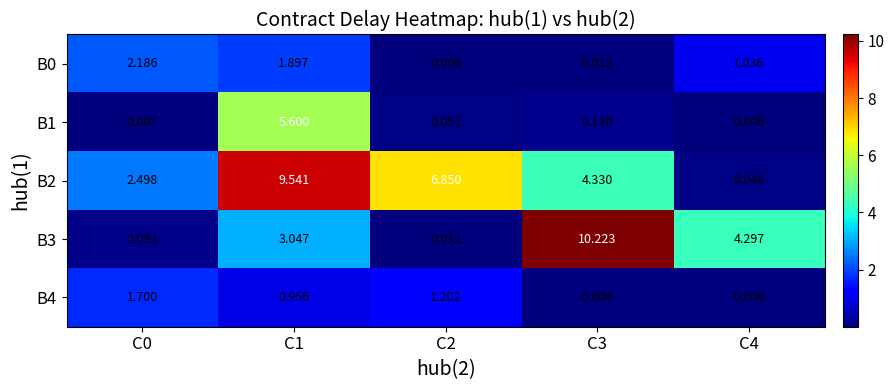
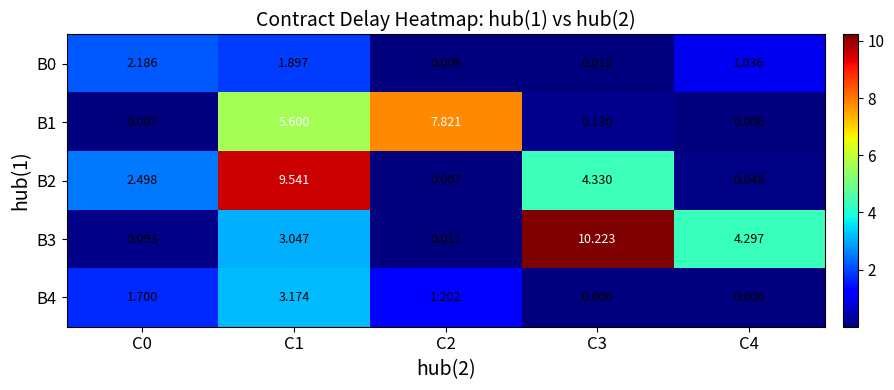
B1, C2: 0.051 -> 7.821
B2, C2: 6.850 -> 0.007
B4, C1: 0.956 -> 3.174
